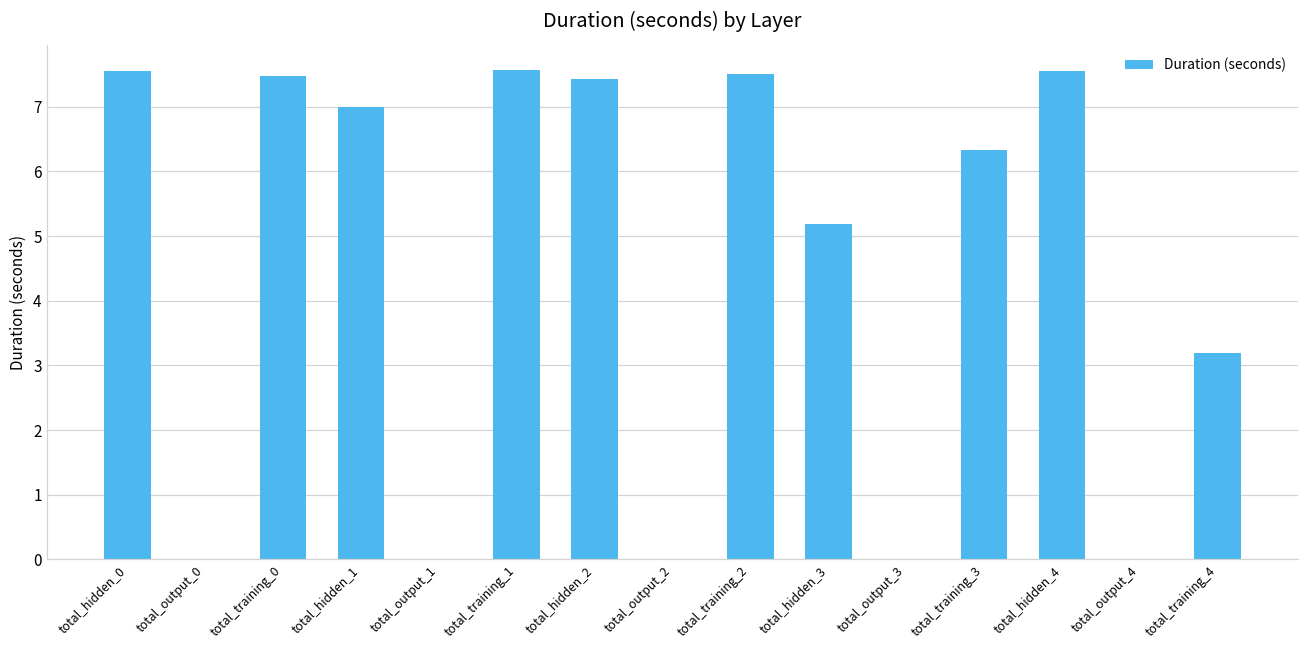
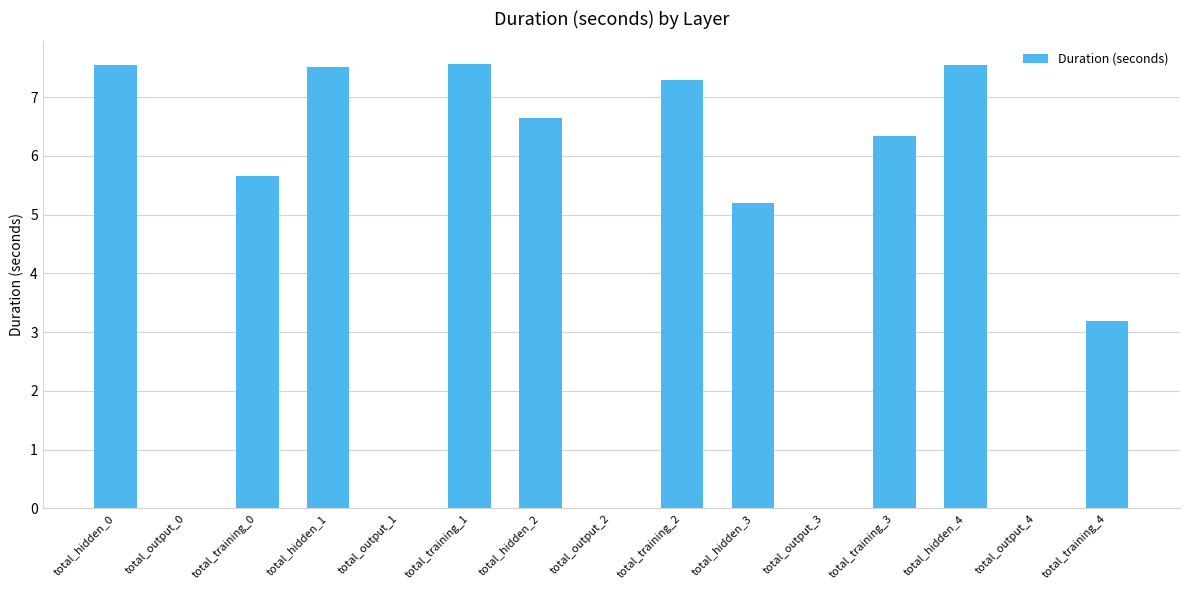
total_training_0: 7.5 -> 5.7
total_hidden_1: 7.0 -> 7.5
total_hidden_2: 7.4 -> 6.6
total_training_2: 7.5 -> 7.3
